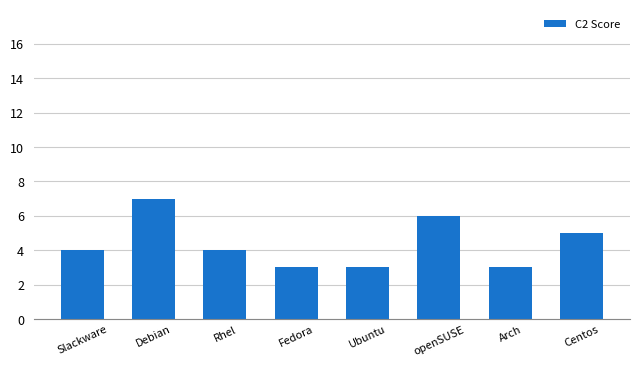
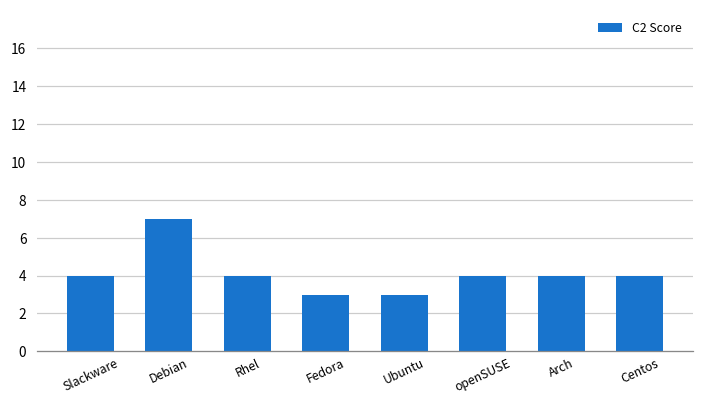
openSUSE: 6 -> 4
Arch: 3 -> 4
Centos: 5 -> 4
